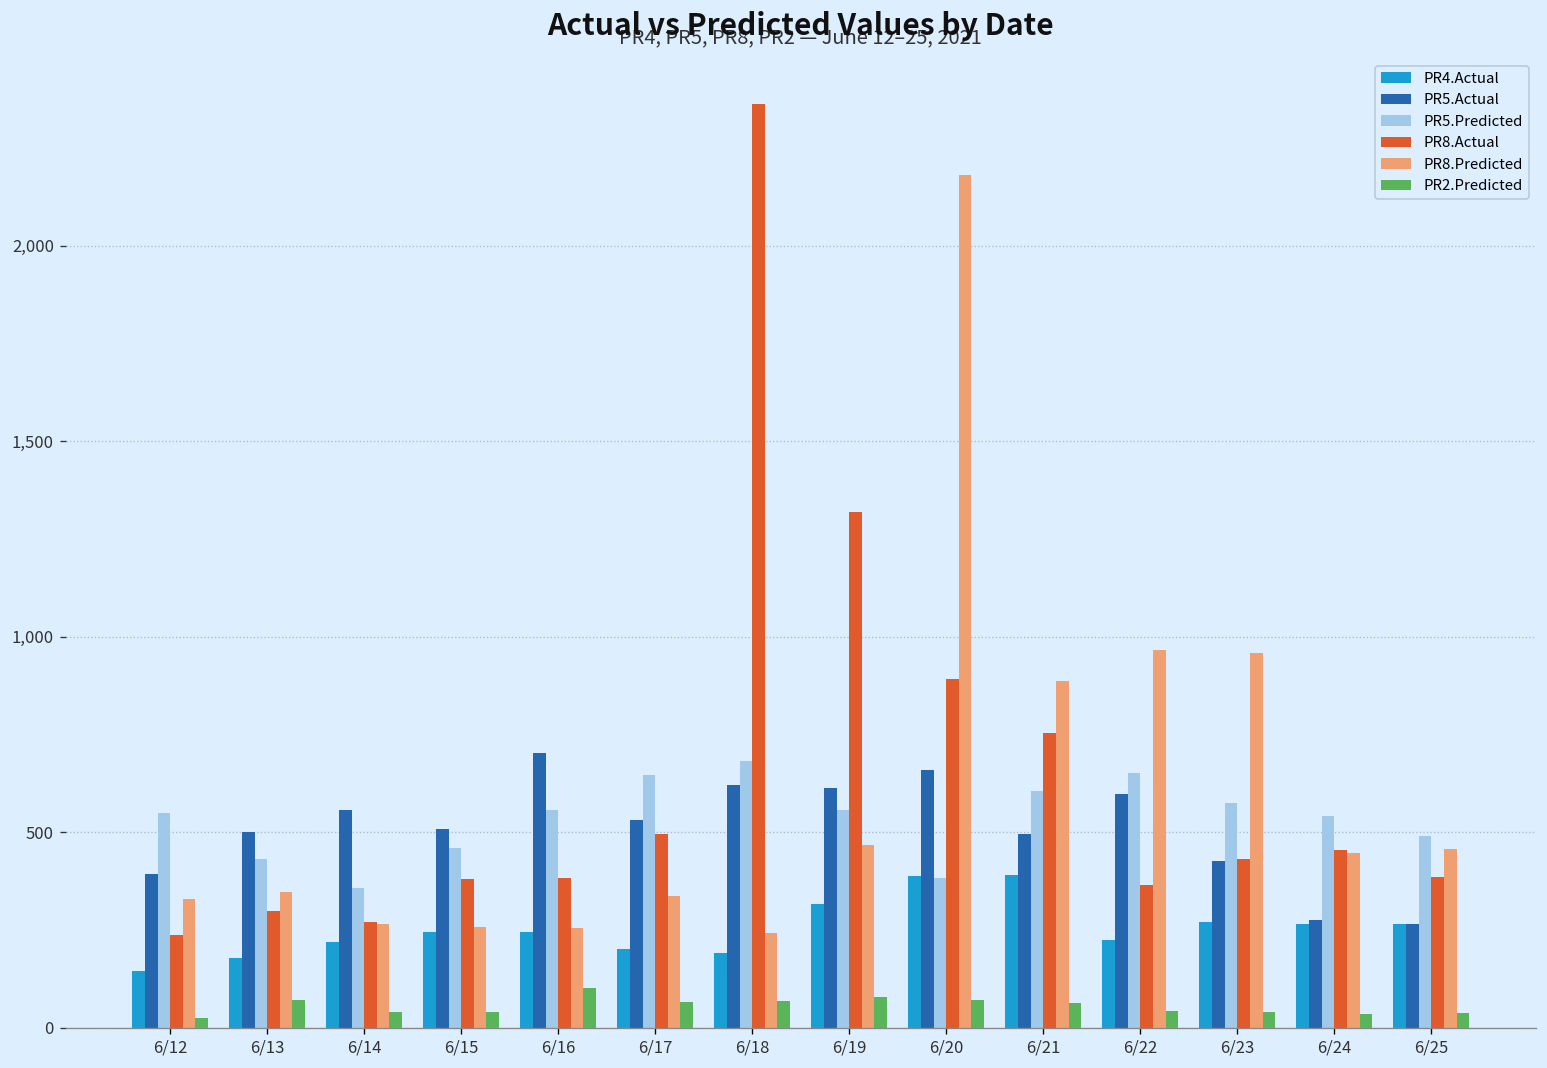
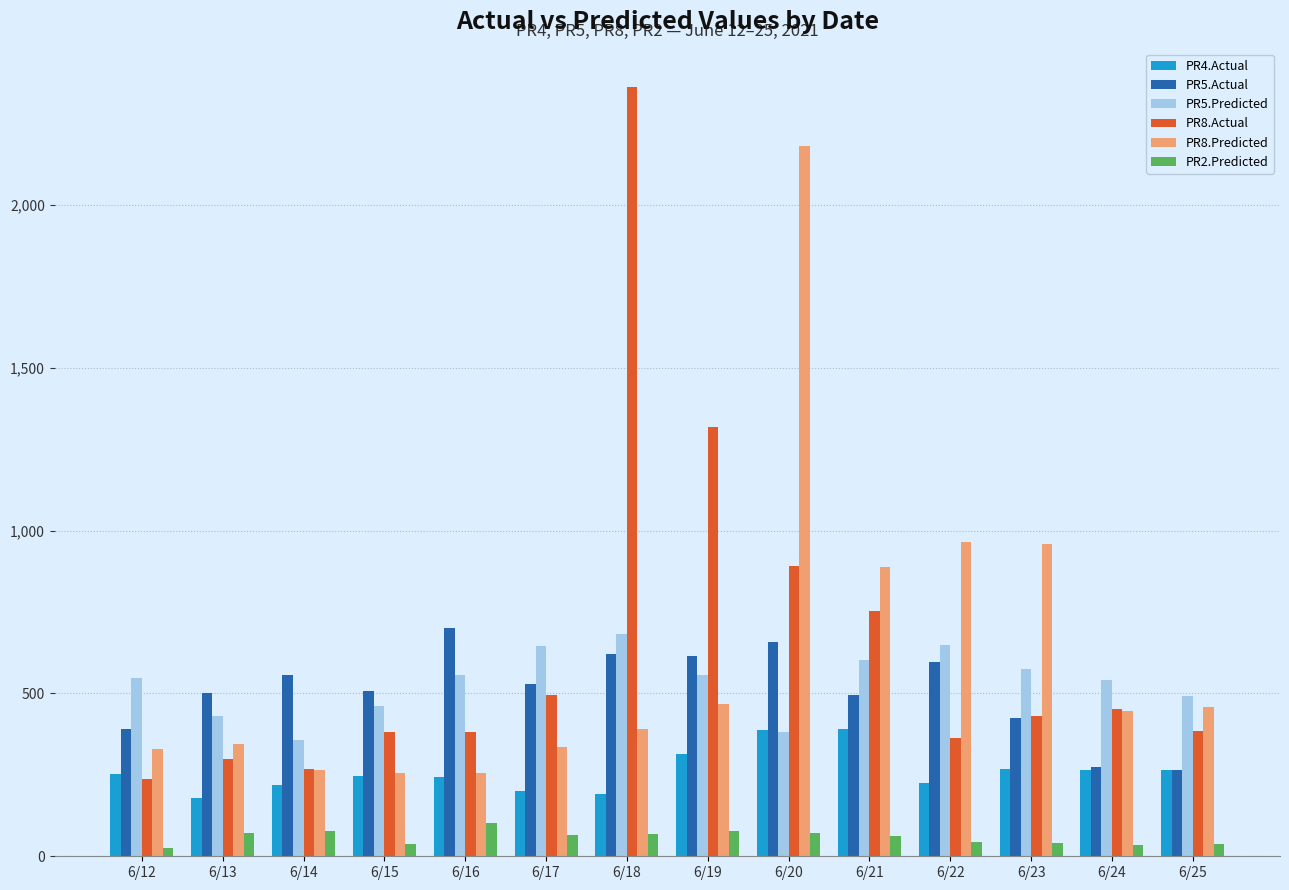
PR4.Actual, 6/12: 140 -> 250
PR2.Predicted, 6/14: 40 -> 80
PR8.Predicted, 6/18: 240 -> 390
